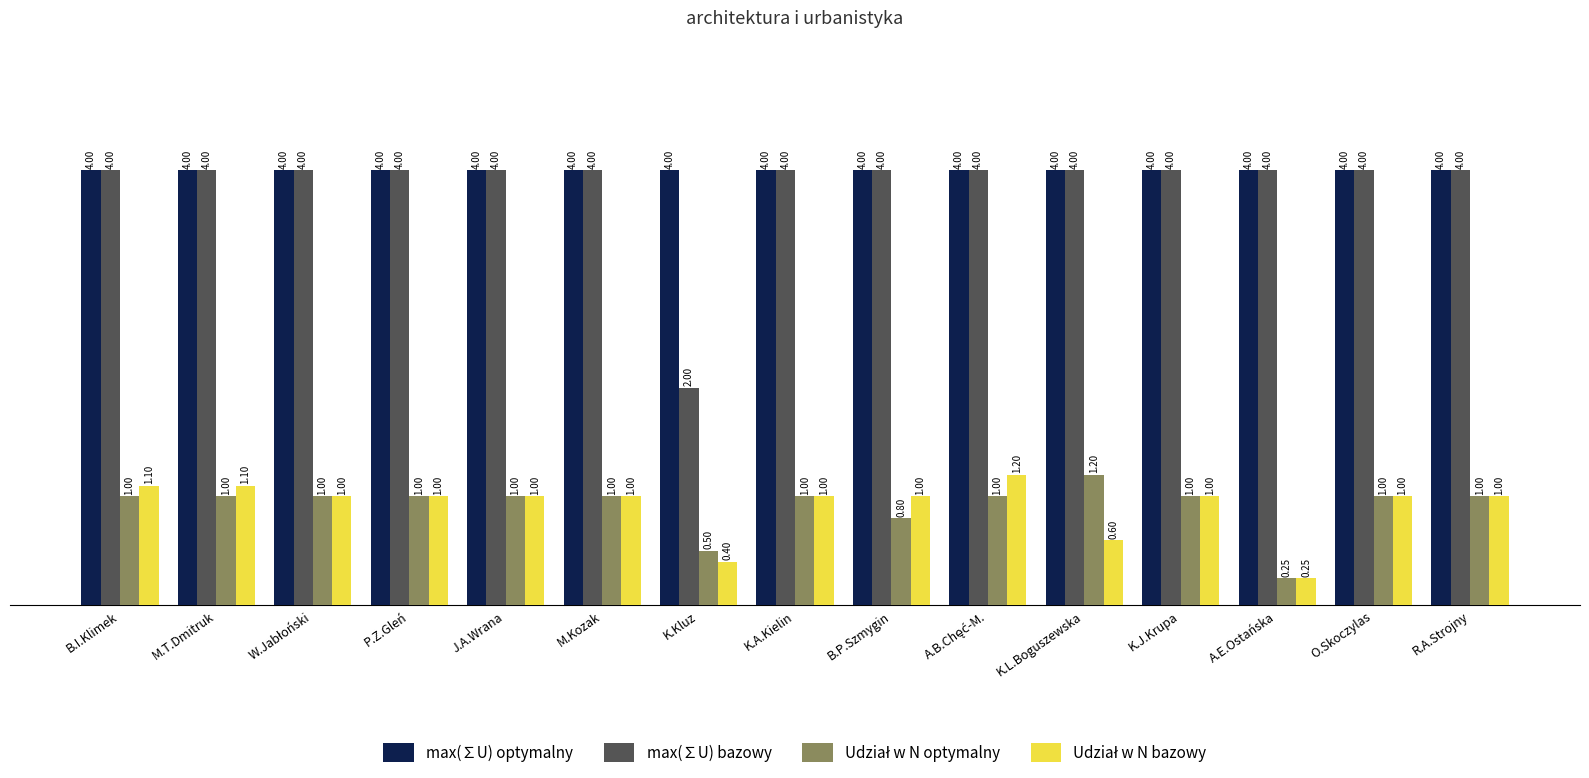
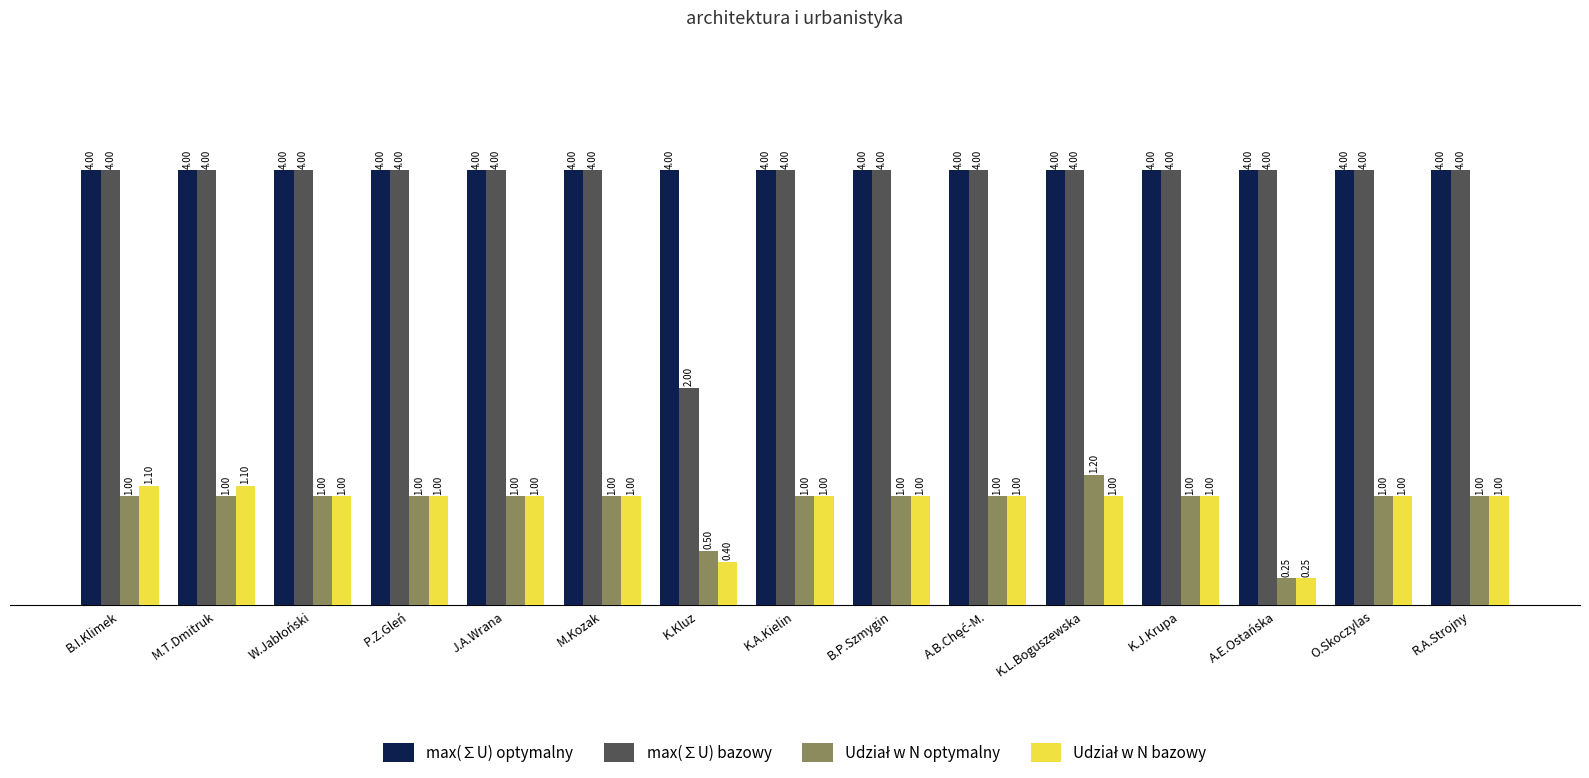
Udział w N optymalny, B.P.Szmygin: 0.80 -> 1.00
Udział w N bazowy, A.B.Chęć-M.: 1.20 -> 1.00
Udział w N bazowy, K.L.Boguszewska: 0.60 -> 1.00
